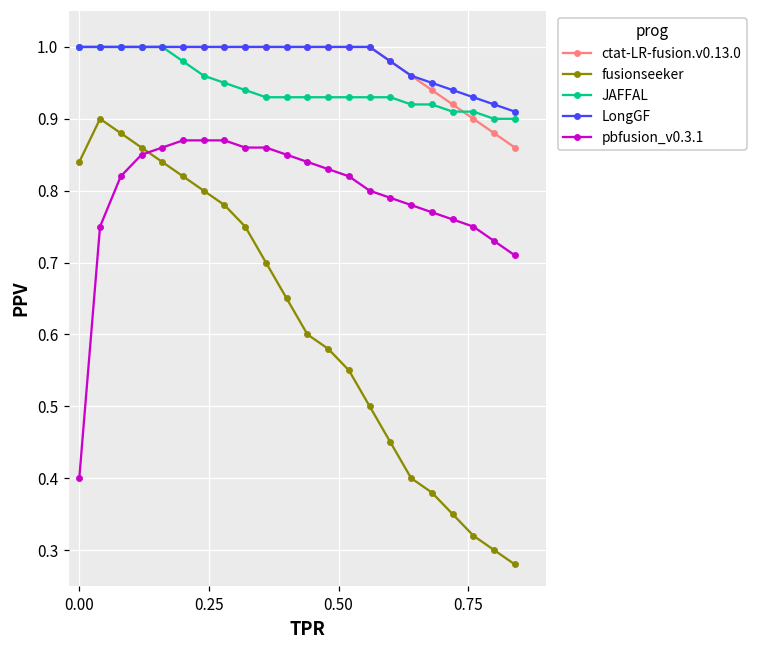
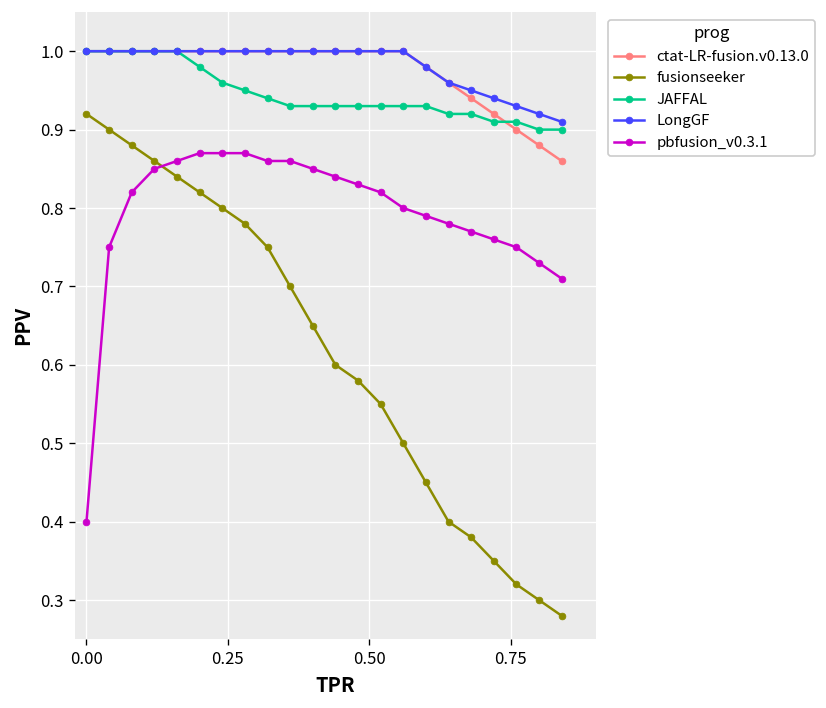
fusionseeker, 0.00: 0.84 -> 0.92
